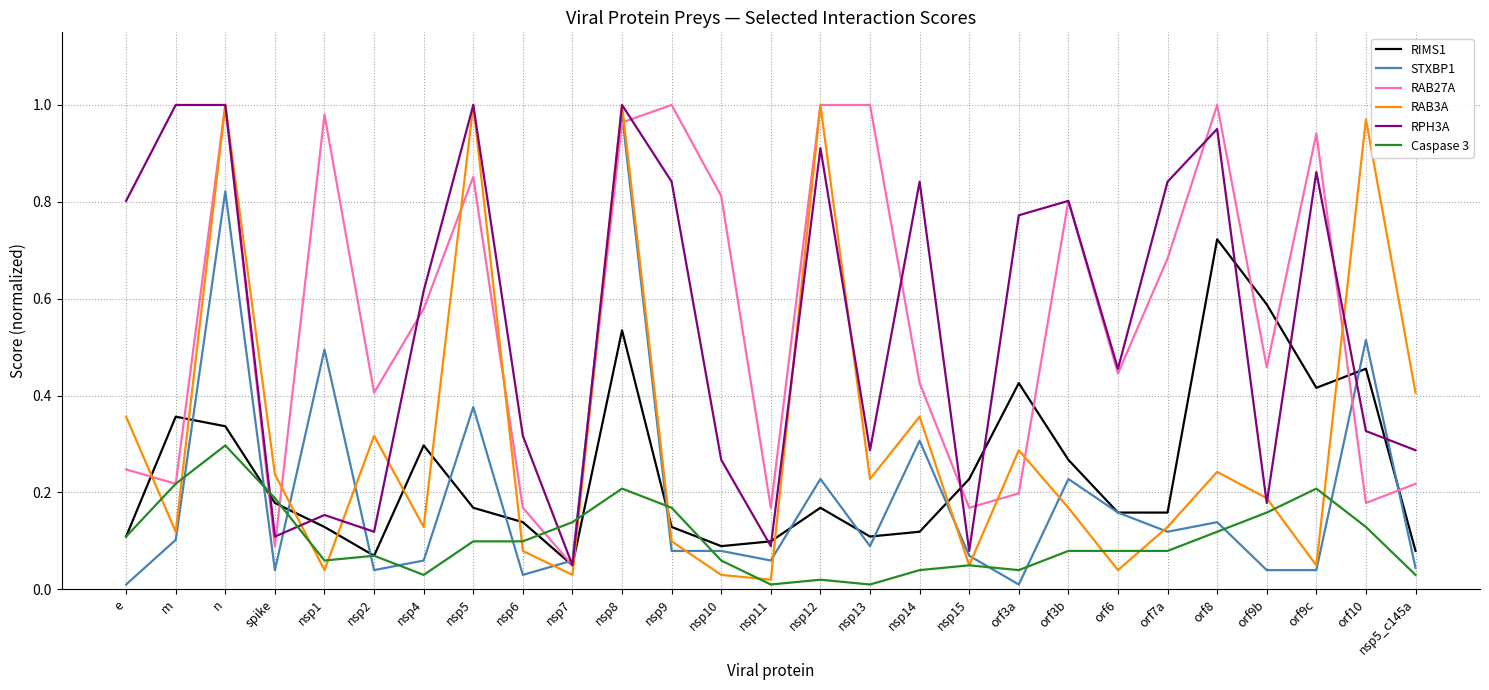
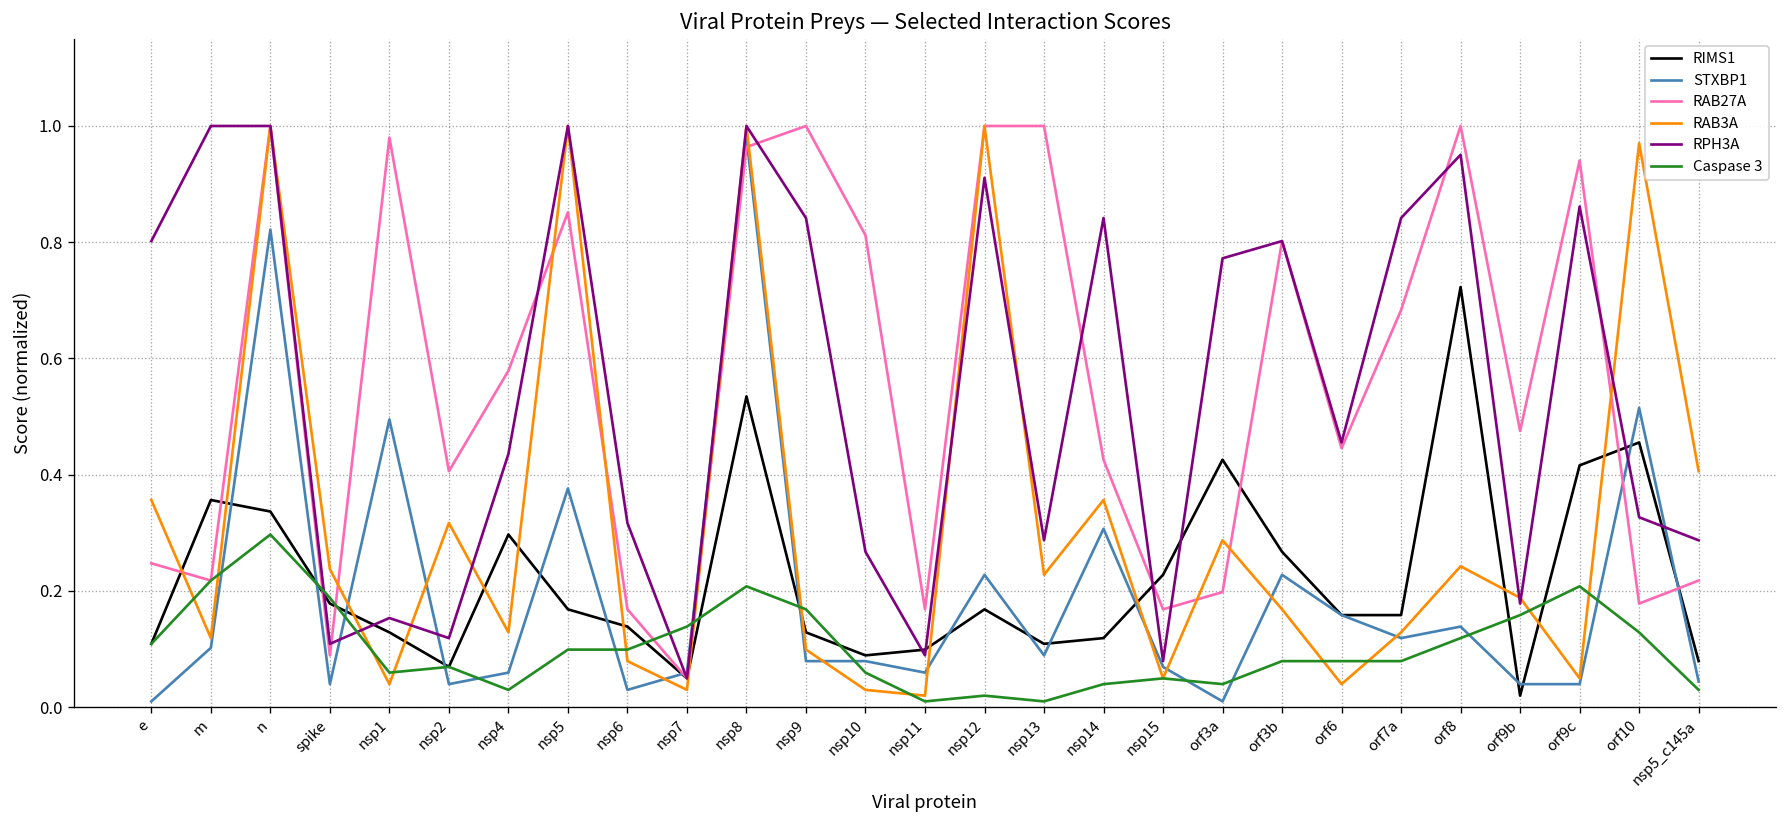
RPH3A, nsp4: 0.62 -> 0.44
RIMS1, orf9b: 0.59 -> 0.02
RAB27A, orf9b: 0.46 -> 0.48
